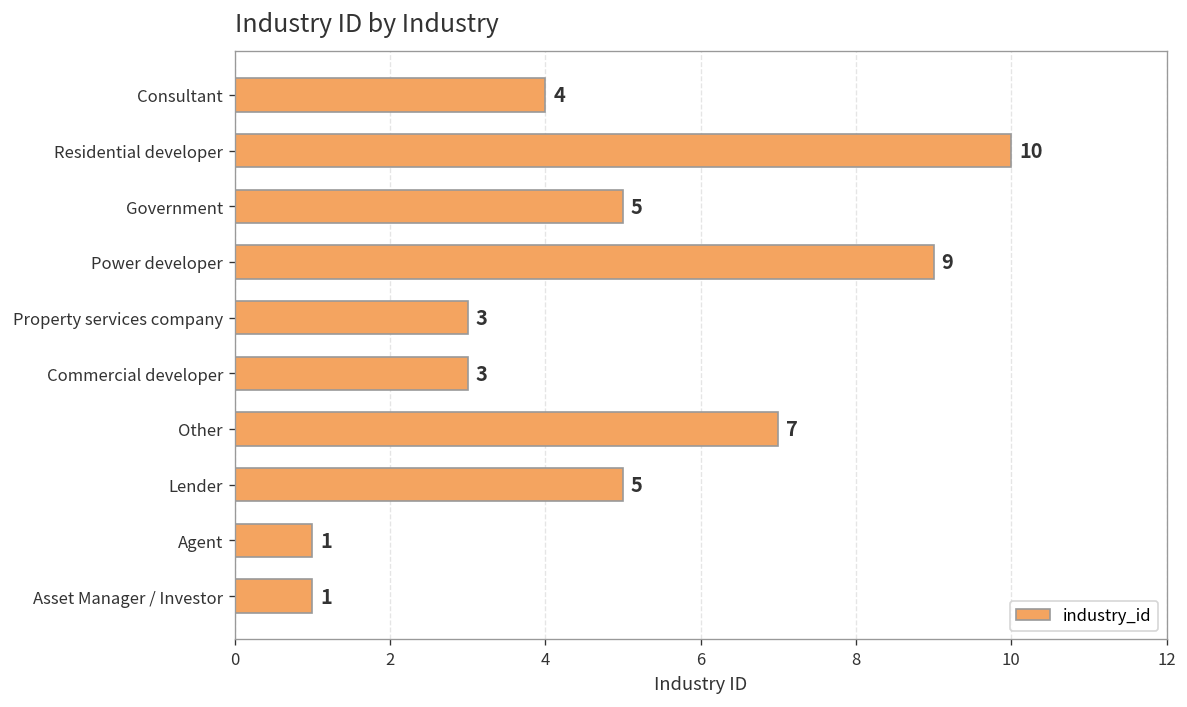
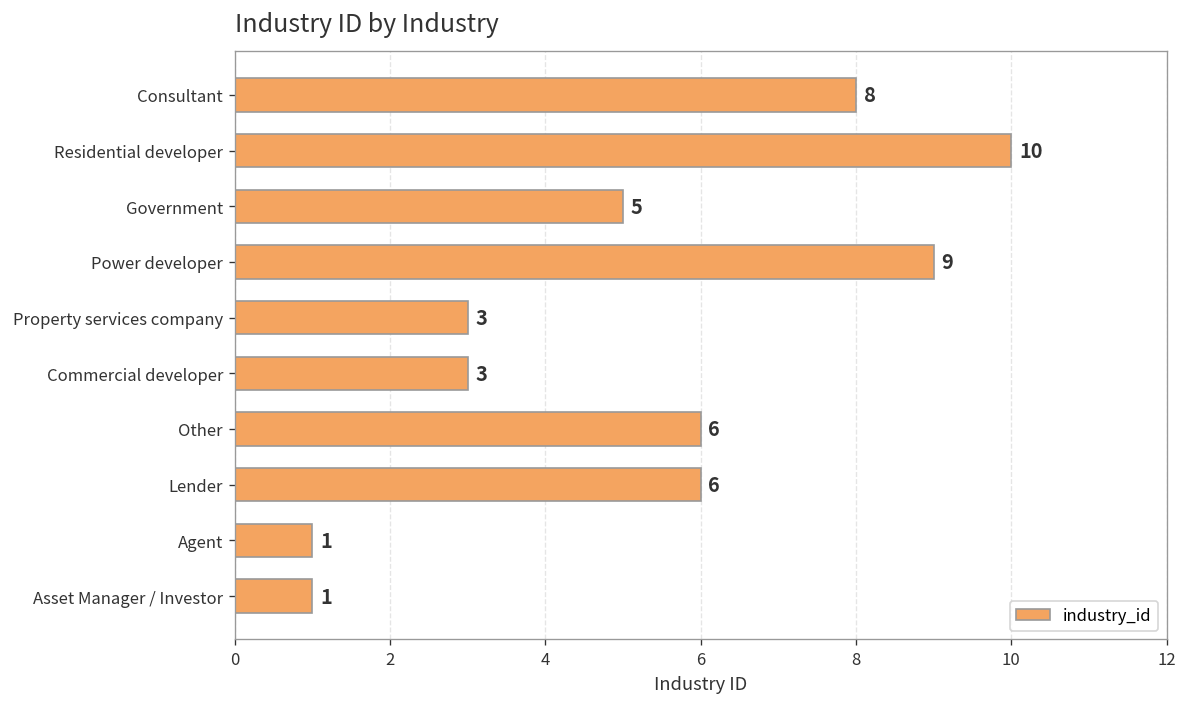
Consultant: 4 -> 8
Other: 7 -> 6
Lender: 5 -> 6
